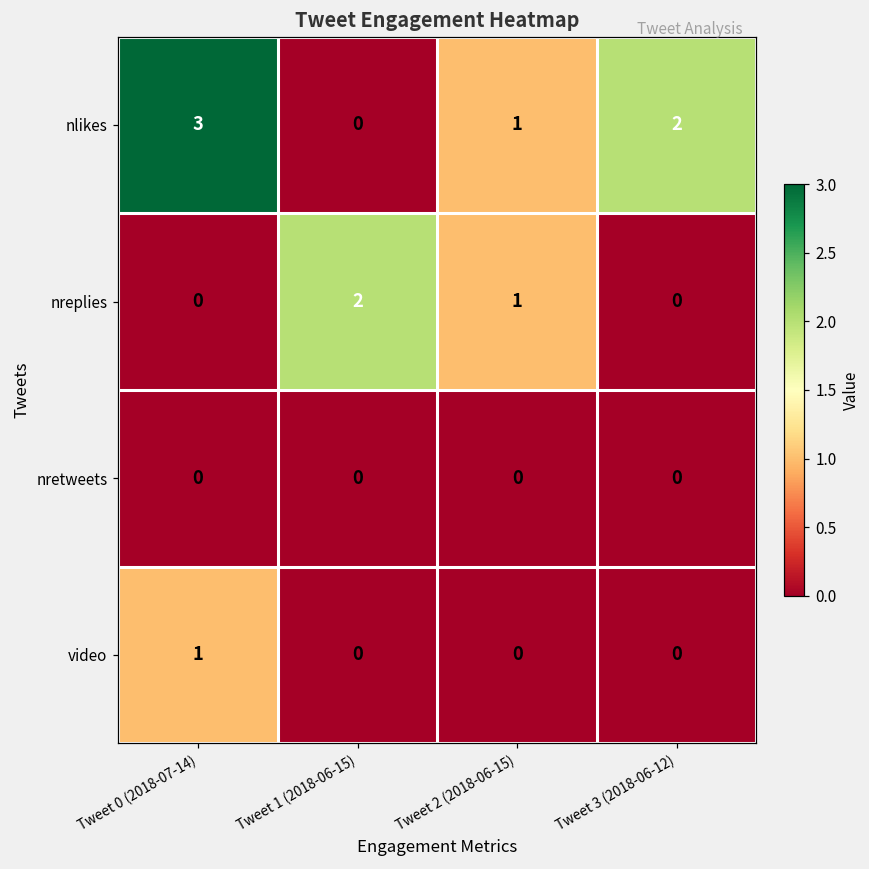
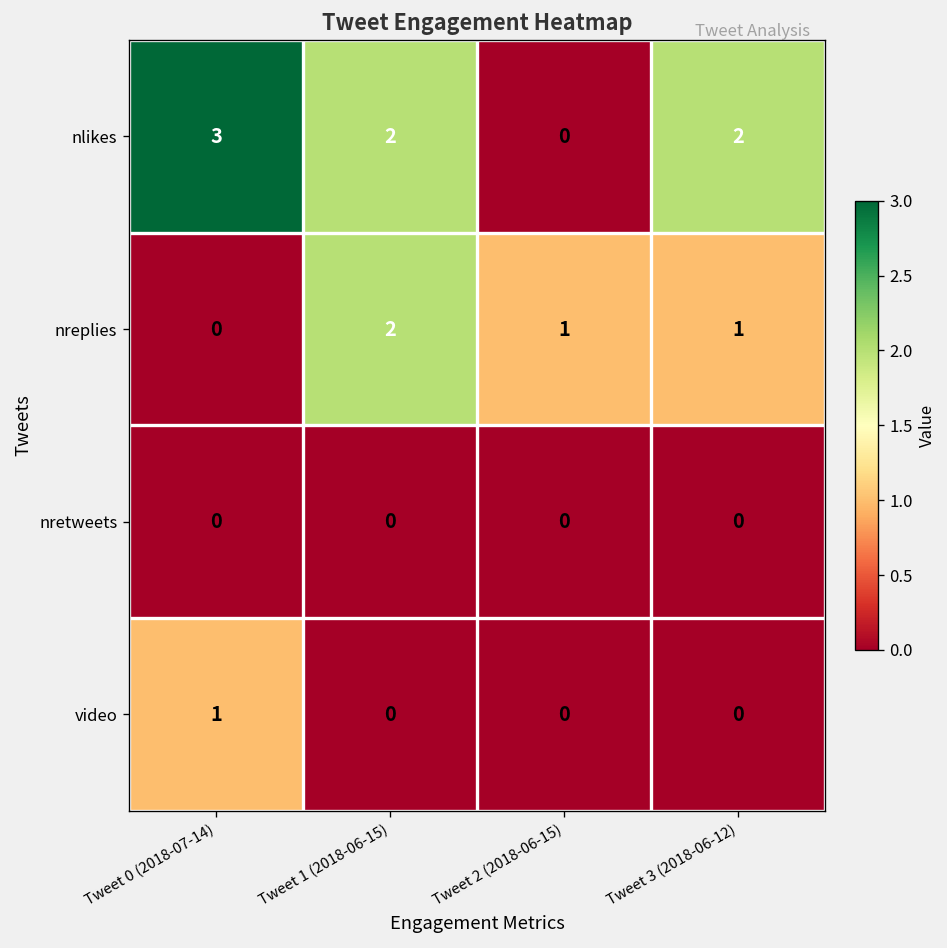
nlikes, Tweet 1 (2018-06-15): 0 -> 2
nlikes, Tweet 2 (2018-06-15): 1 -> 0
nreplies, Tweet 3 (2018-06-12): 0 -> 1
